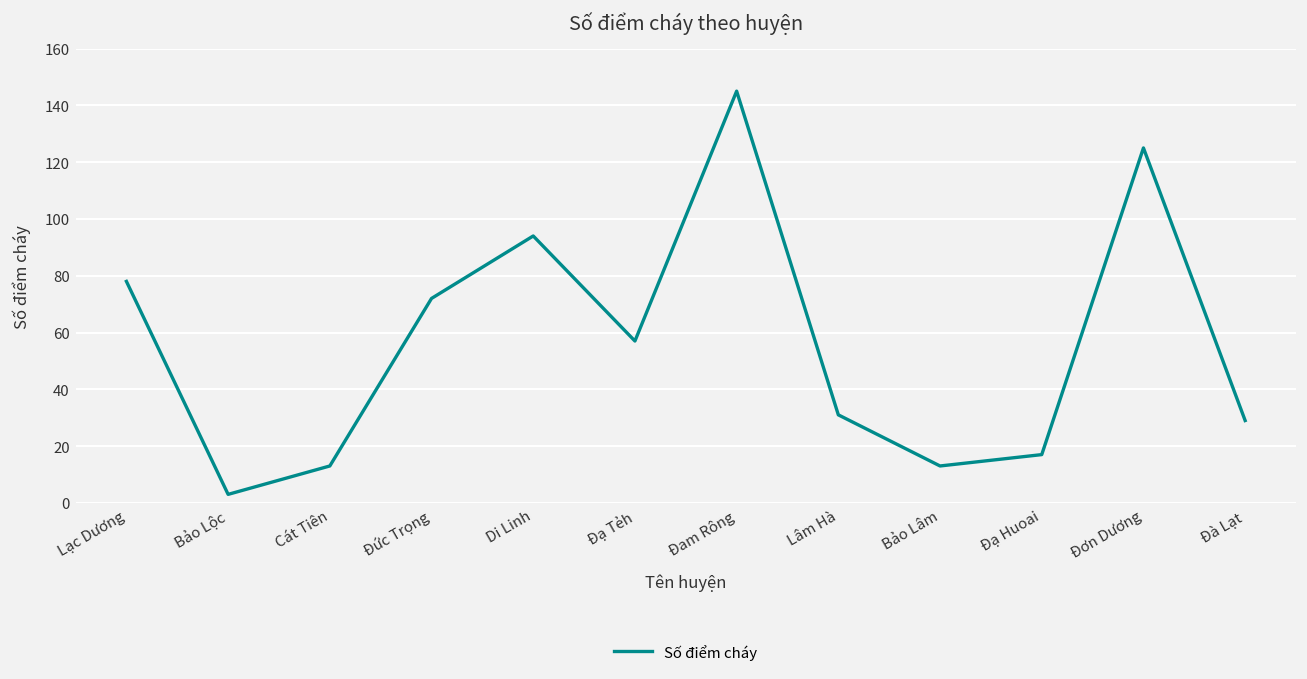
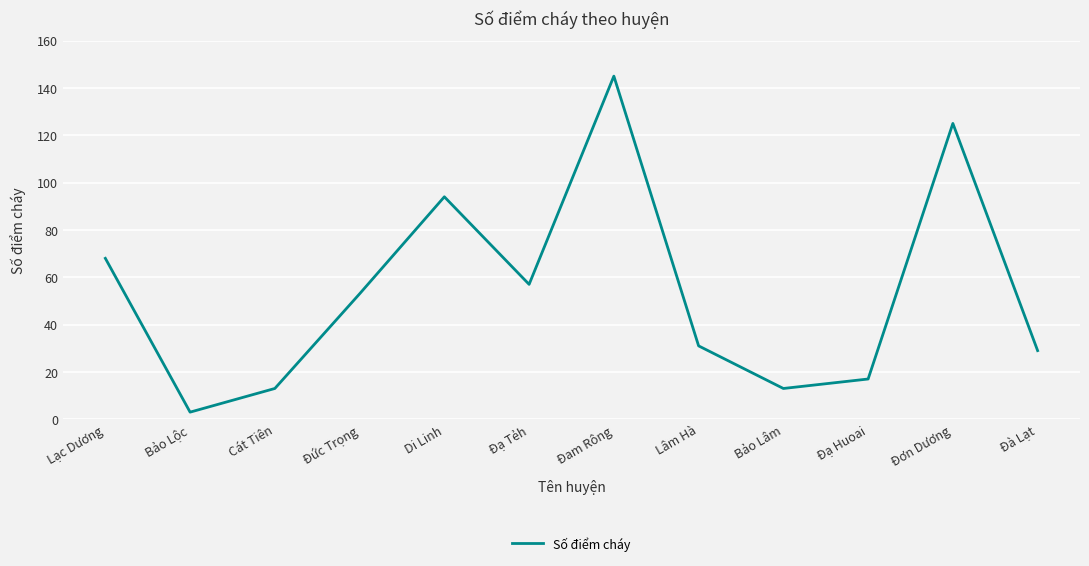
Lạc Dương: 78 -> 68
Đức Trọng: 72 -> 53
